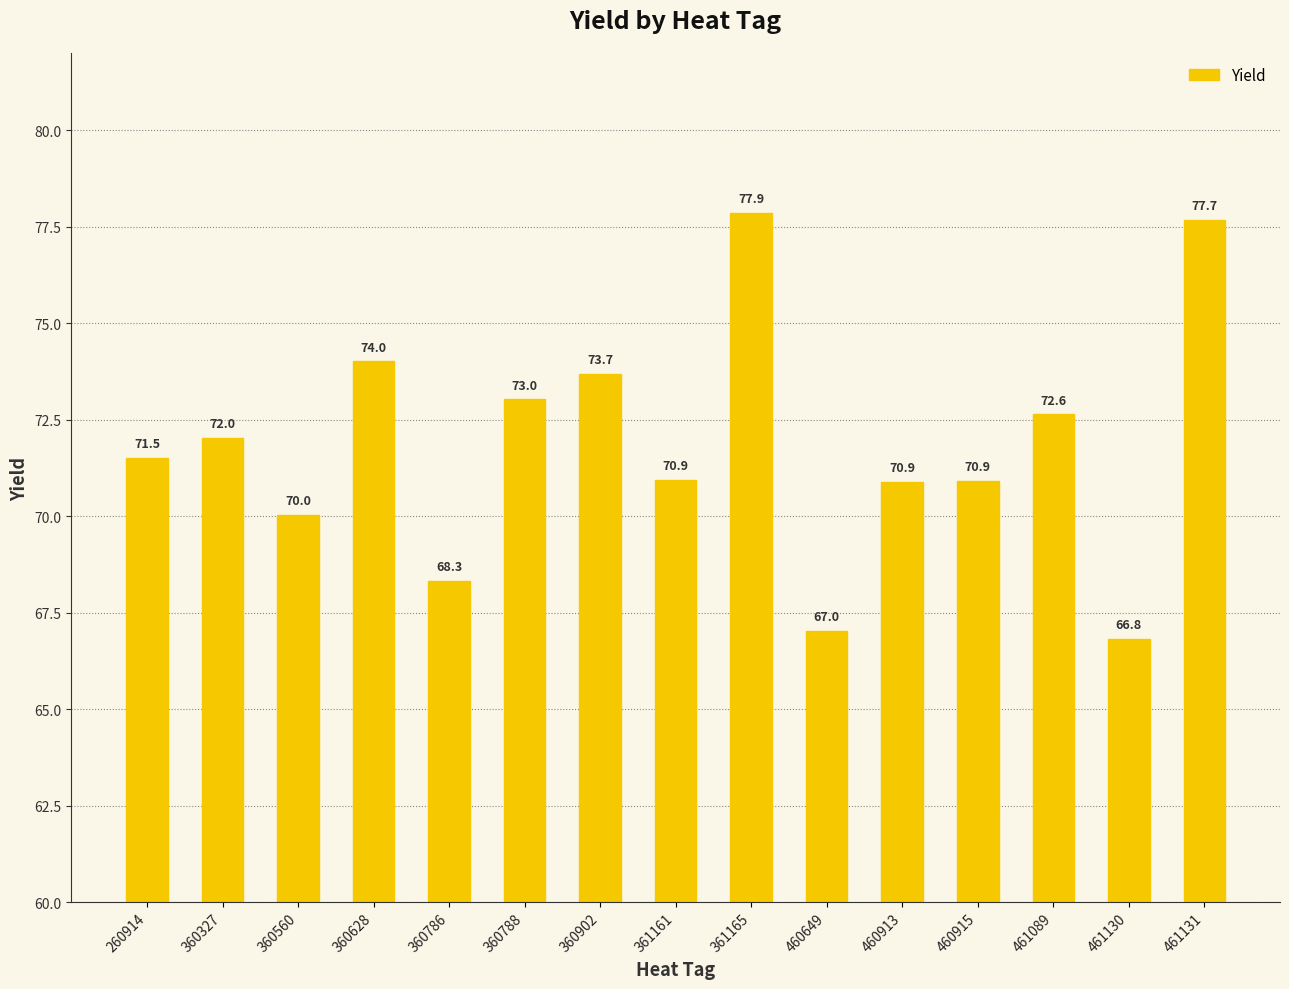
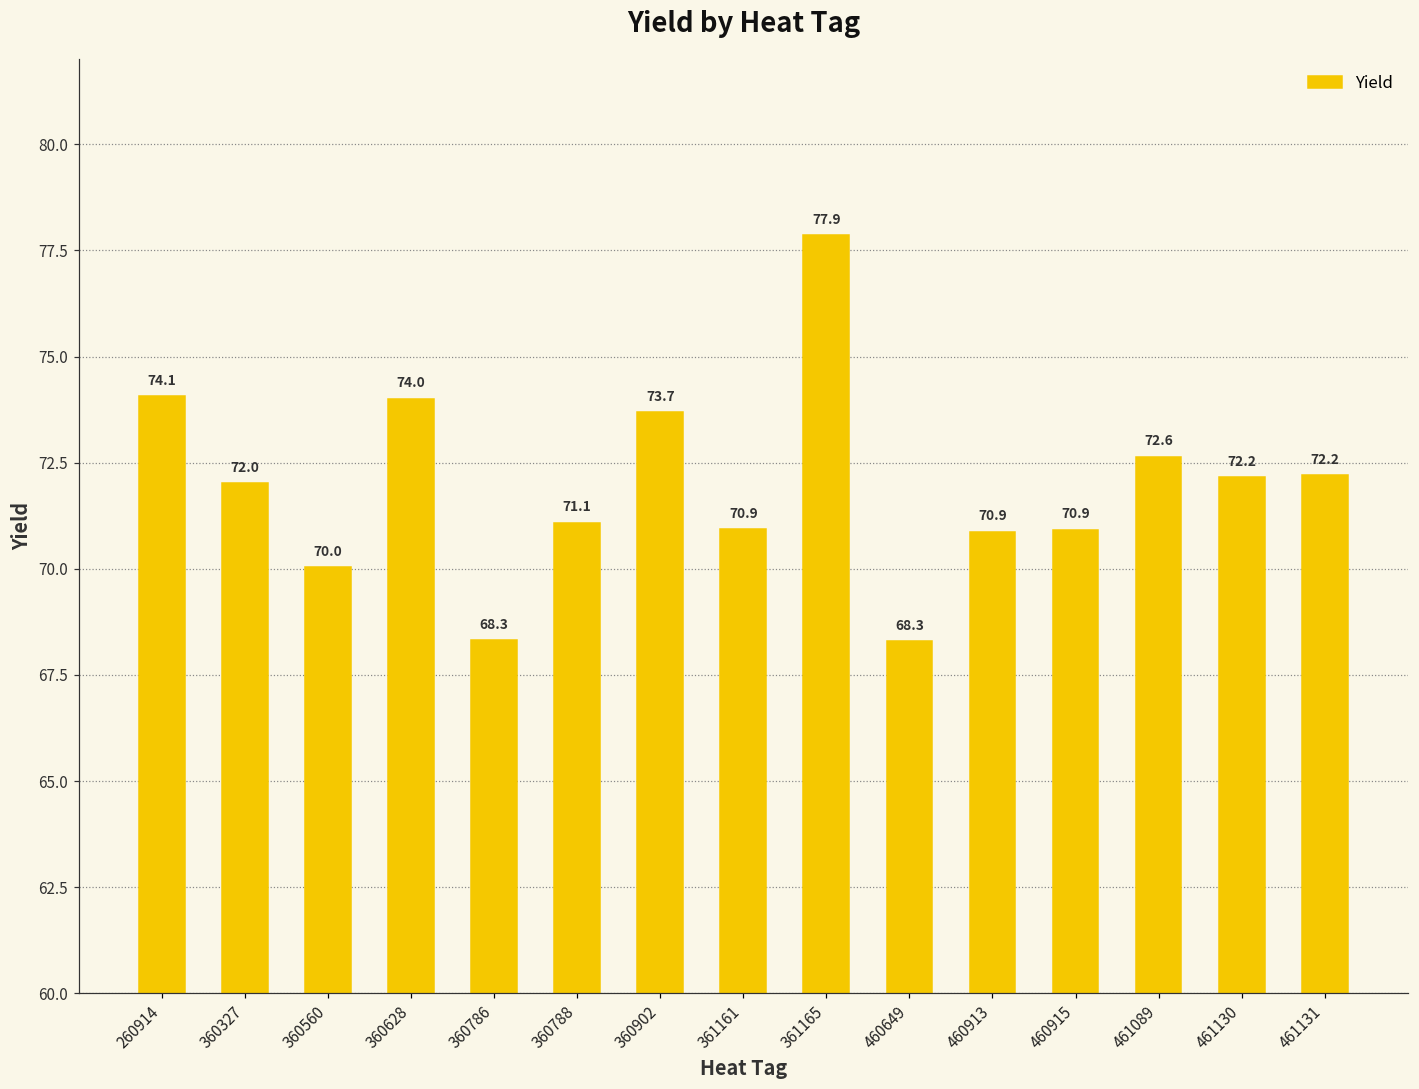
260914: 71.5 -> 74.1
360788: 73.0 -> 71.1
460649: 67.0 -> 68.3
461130: 66.8 -> 72.2
461131: 77.7 -> 72.2
